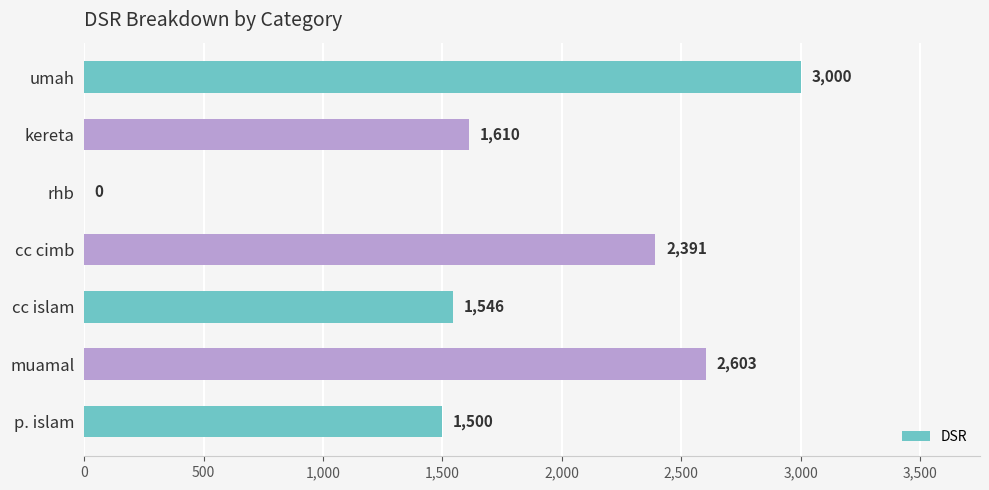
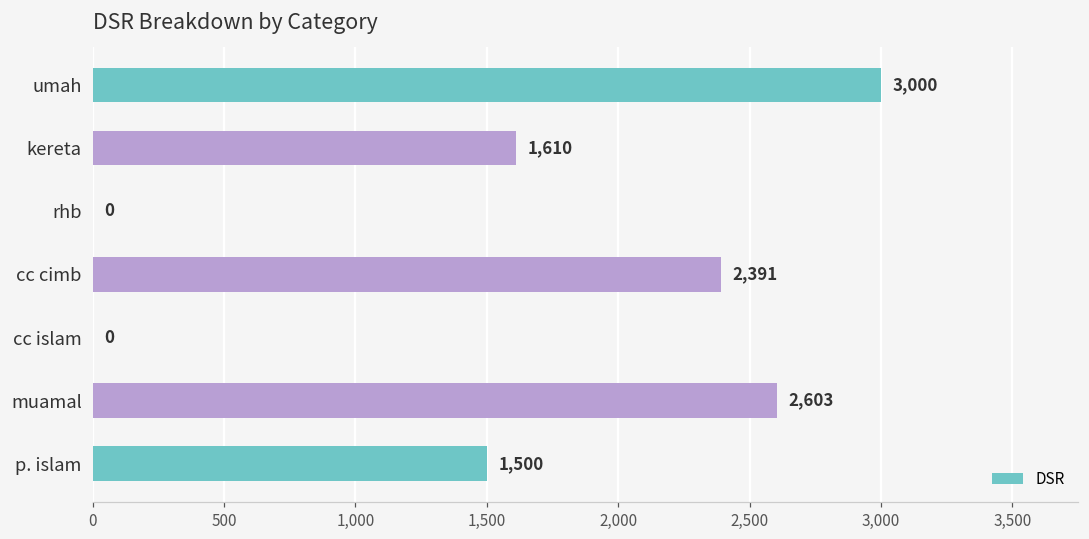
cc islam: 1,546 -> 0
